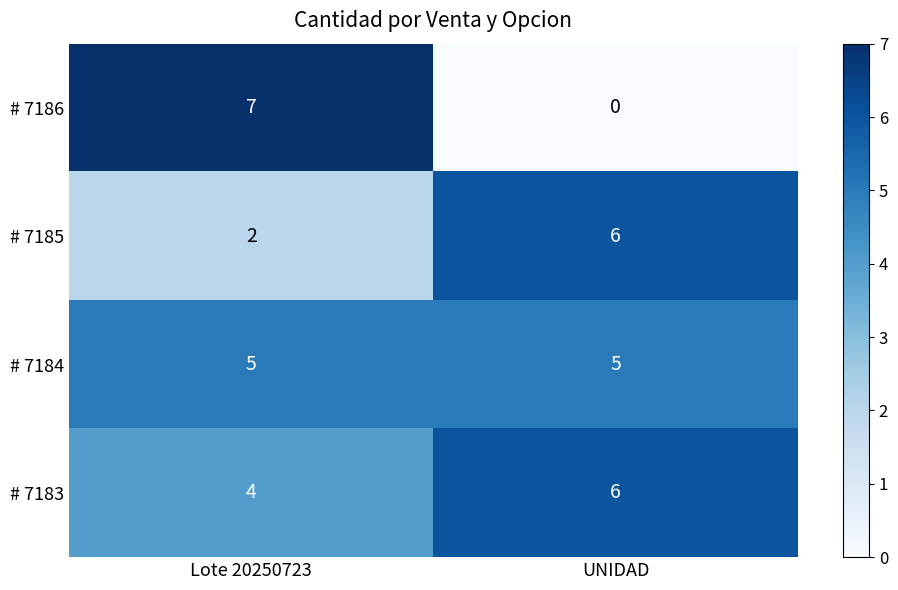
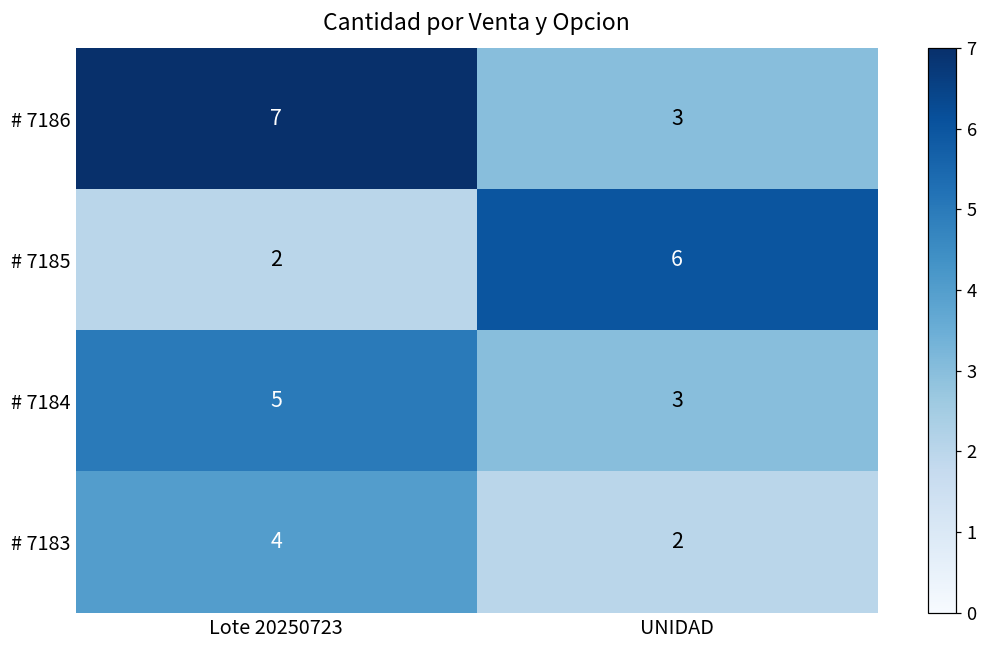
# 7186, UNIDAD: 0 -> 3
# 7184, UNIDAD: 5 -> 3
# 7183, UNIDAD: 6 -> 2
